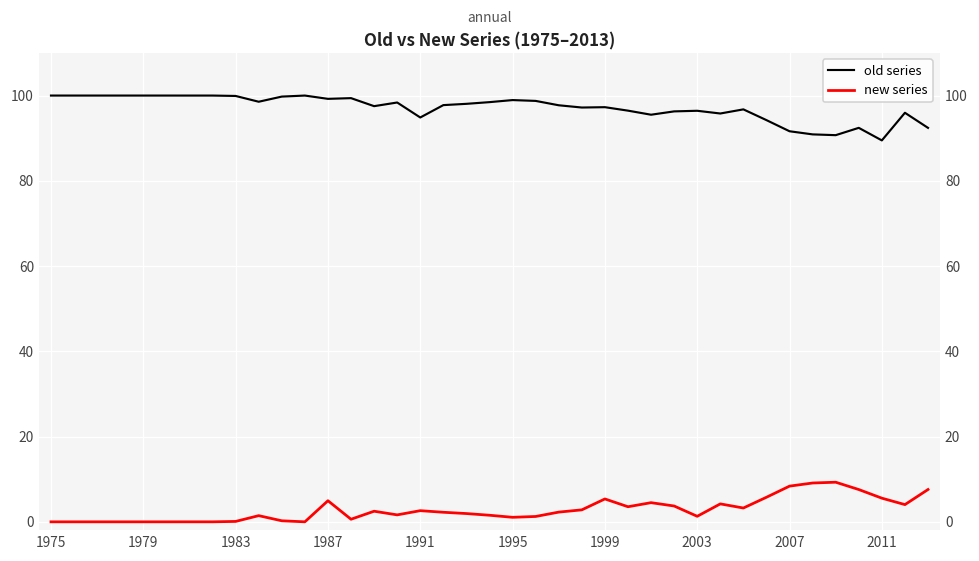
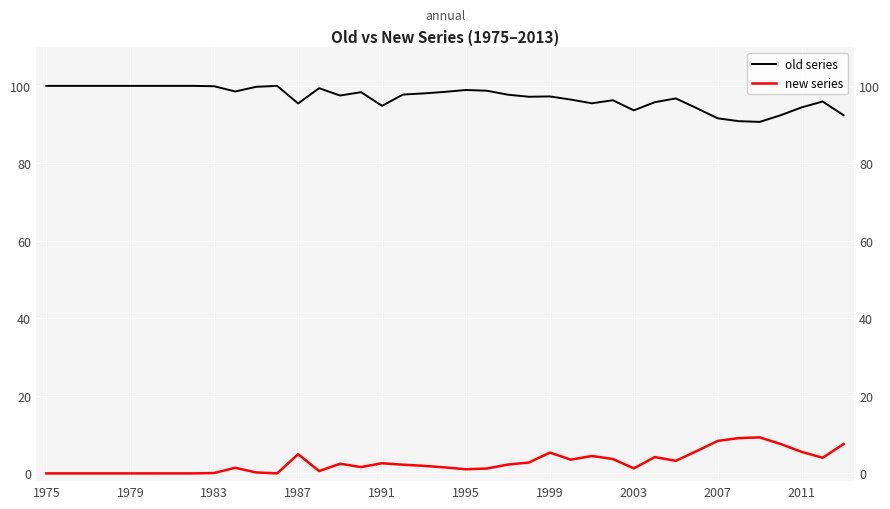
old series, 1987: 99 -> 95
old series, 2003: 96 -> 94
old series, 2011: 89 -> 94
